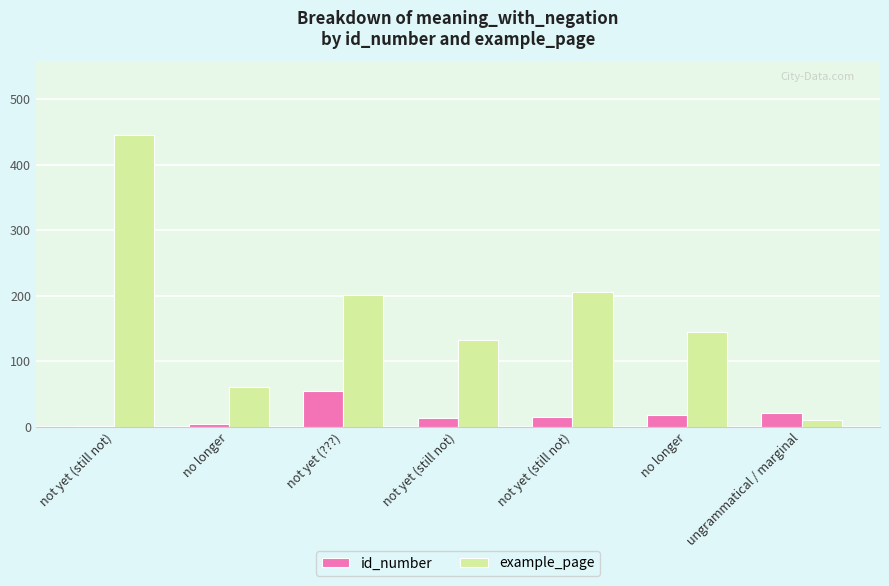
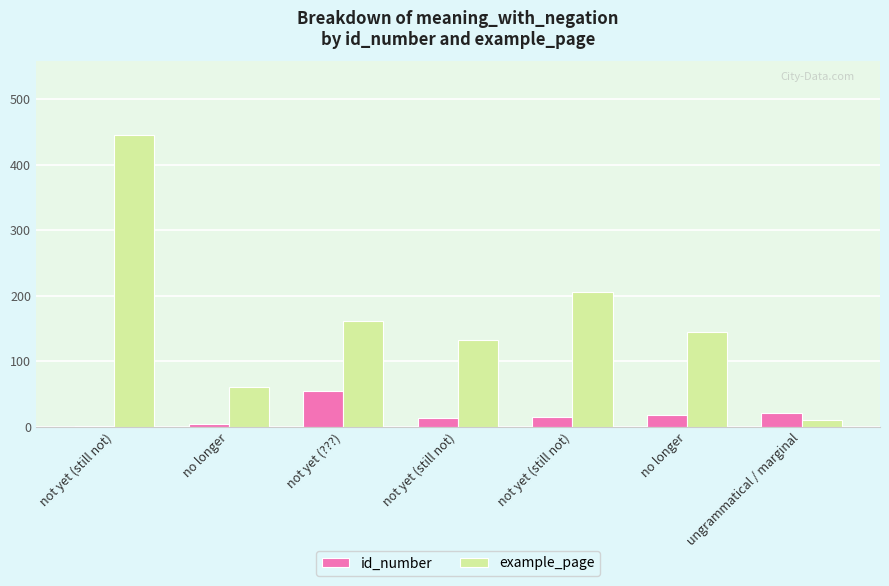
example_page, not yet (???): 200 -> 160
